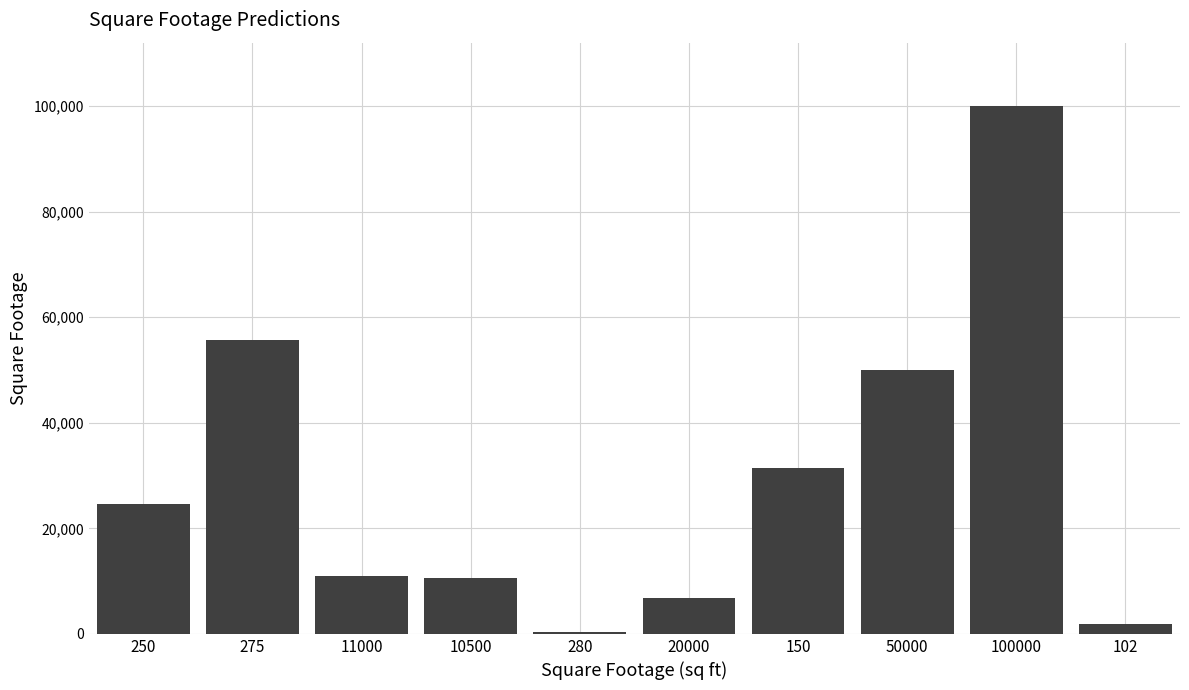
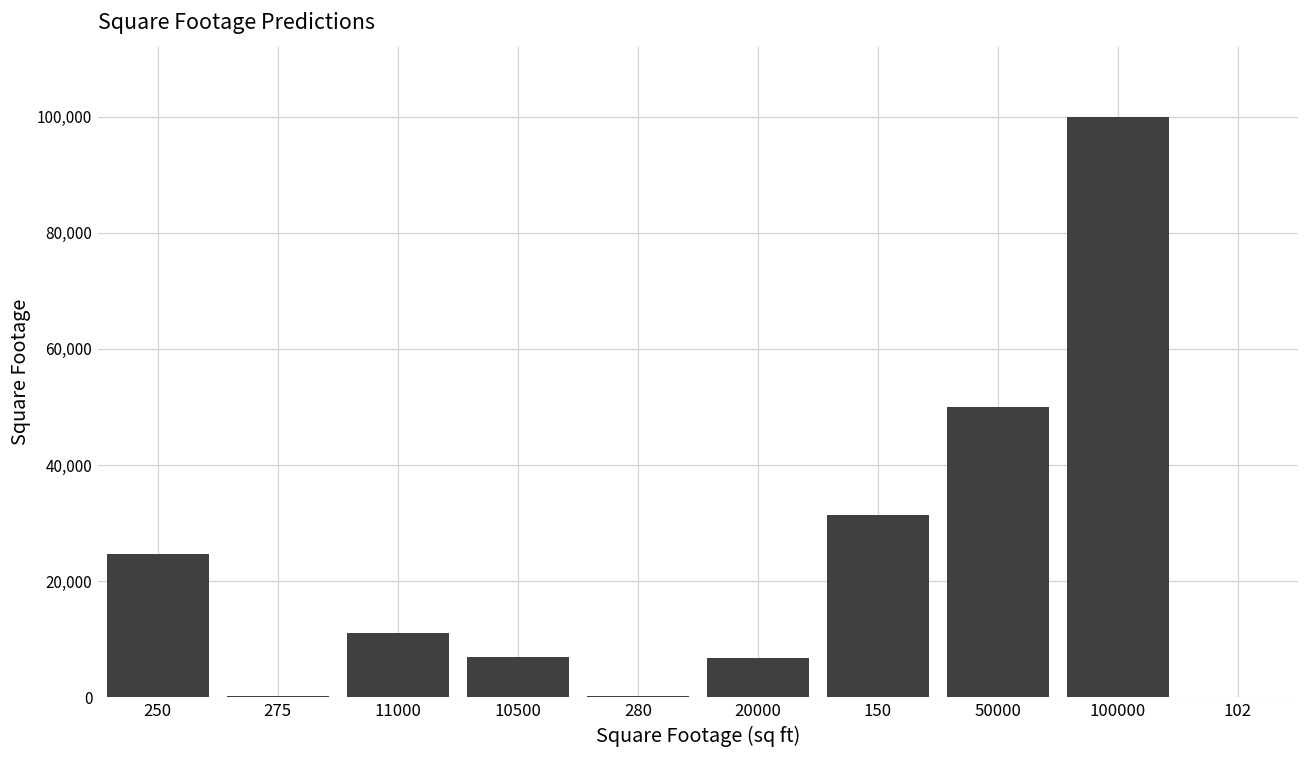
275: 56,000 -> 0
10500: 11,000 -> 7,000
102: 2,000 -> 0
